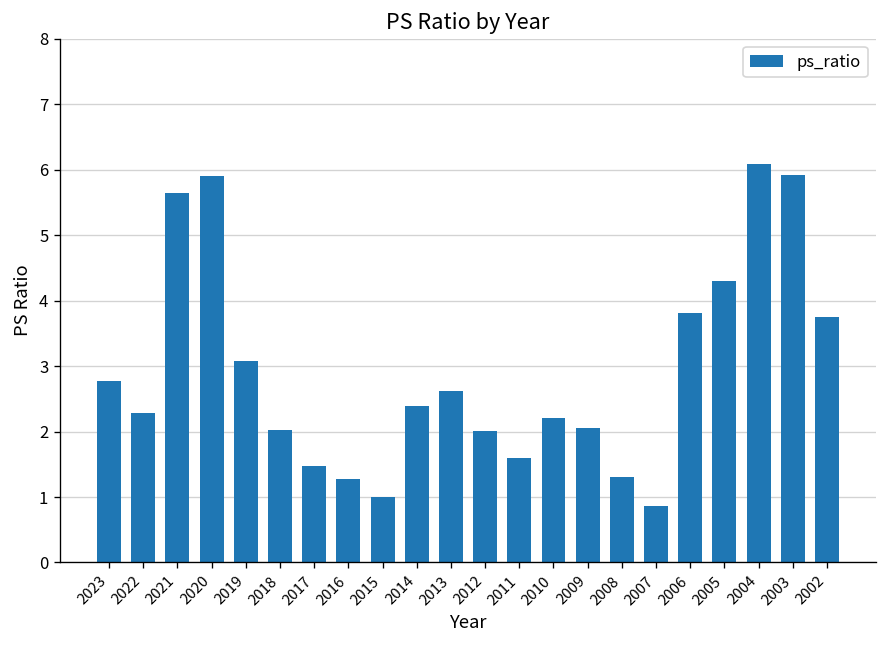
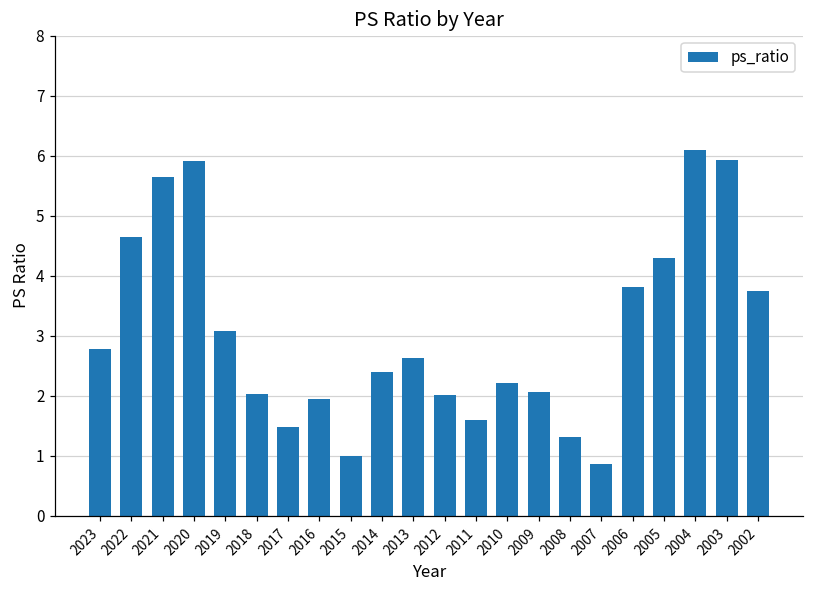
2022: 2.3 -> 4.7
2016: 1.3 -> 1.9
